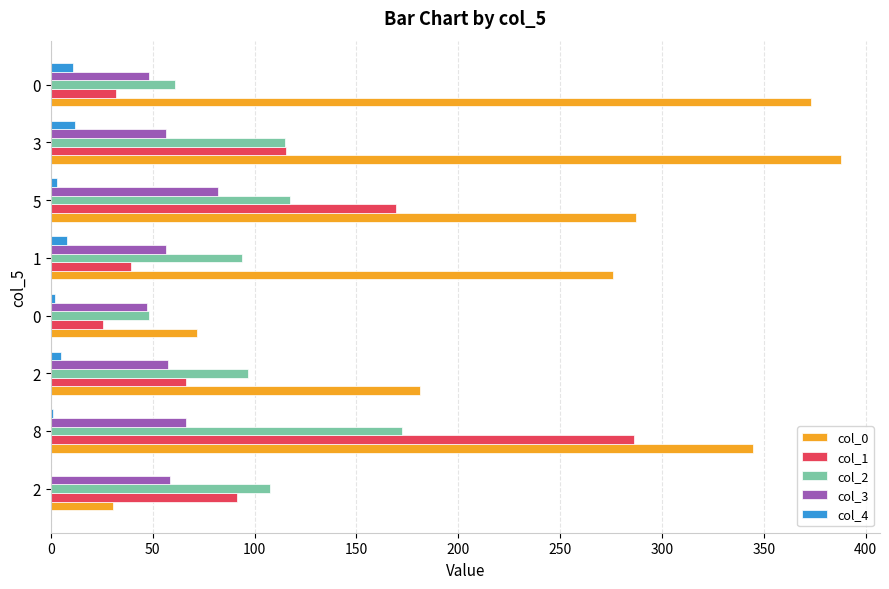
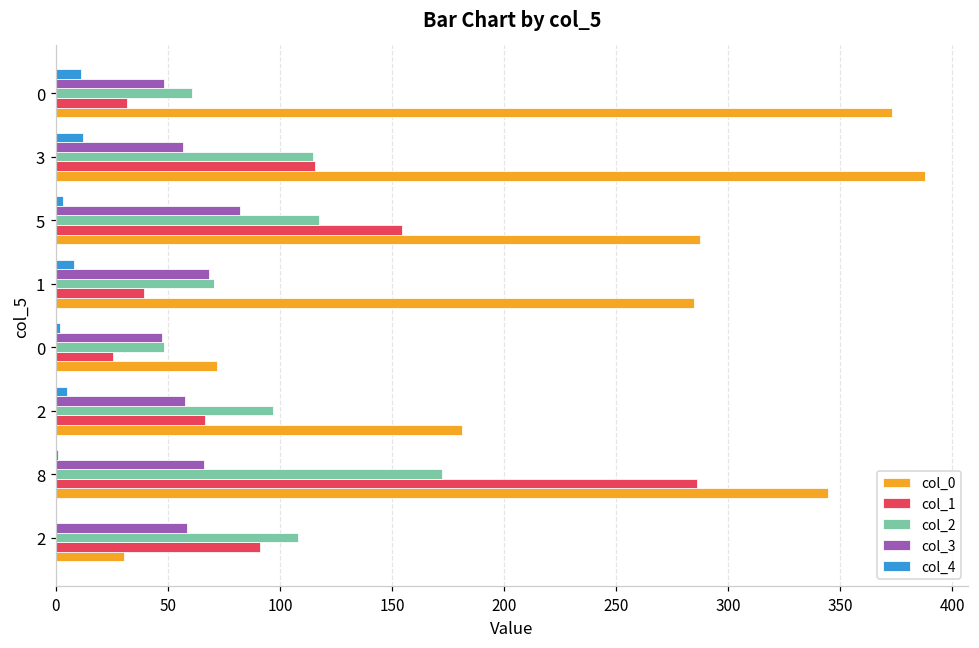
col_1, 5: 169 -> 155
col_3, 1: 57 -> 68
col_2, 1: 94 -> 70
col_0, 1: 276 -> 285
